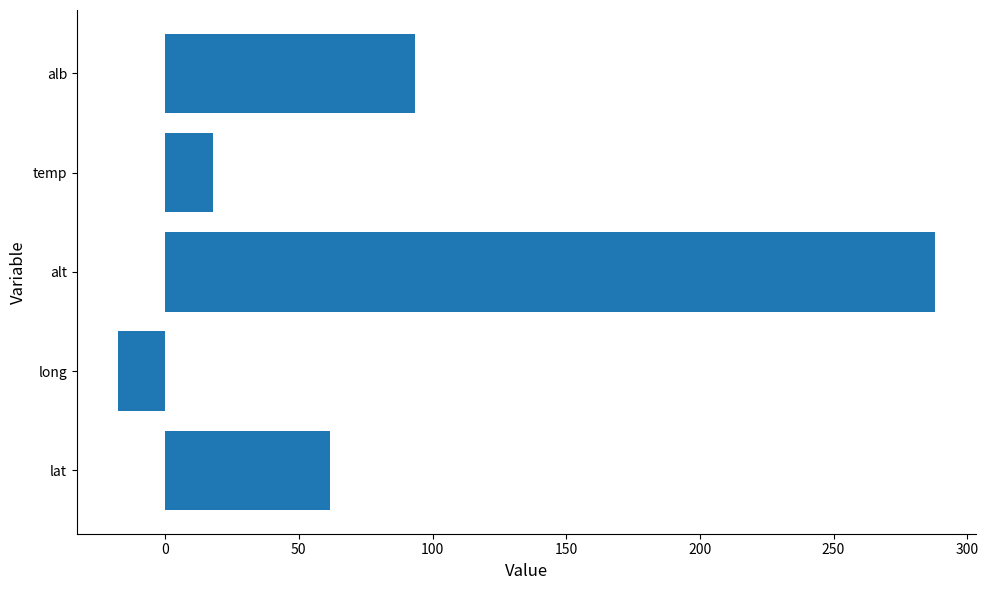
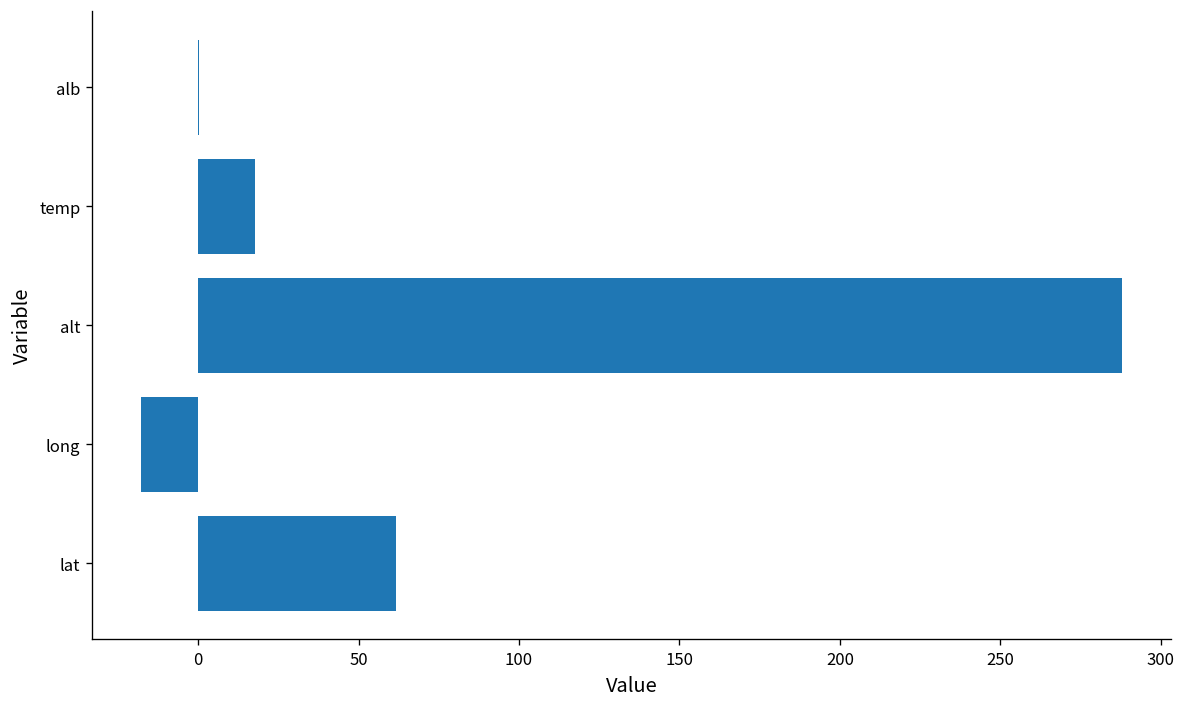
alb: 93 -> 0
